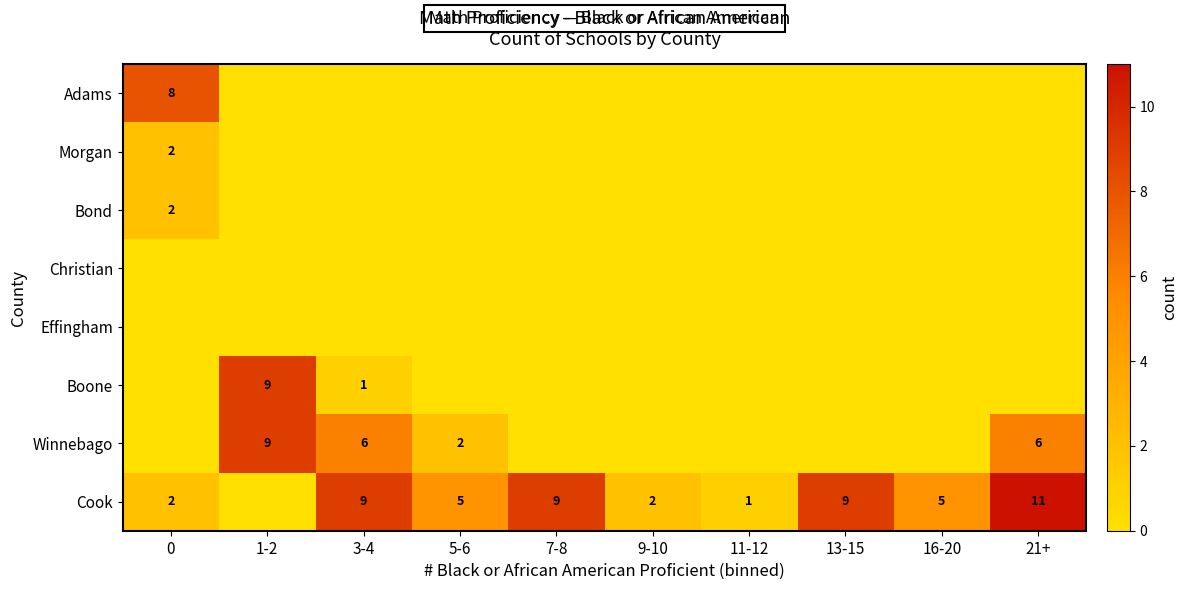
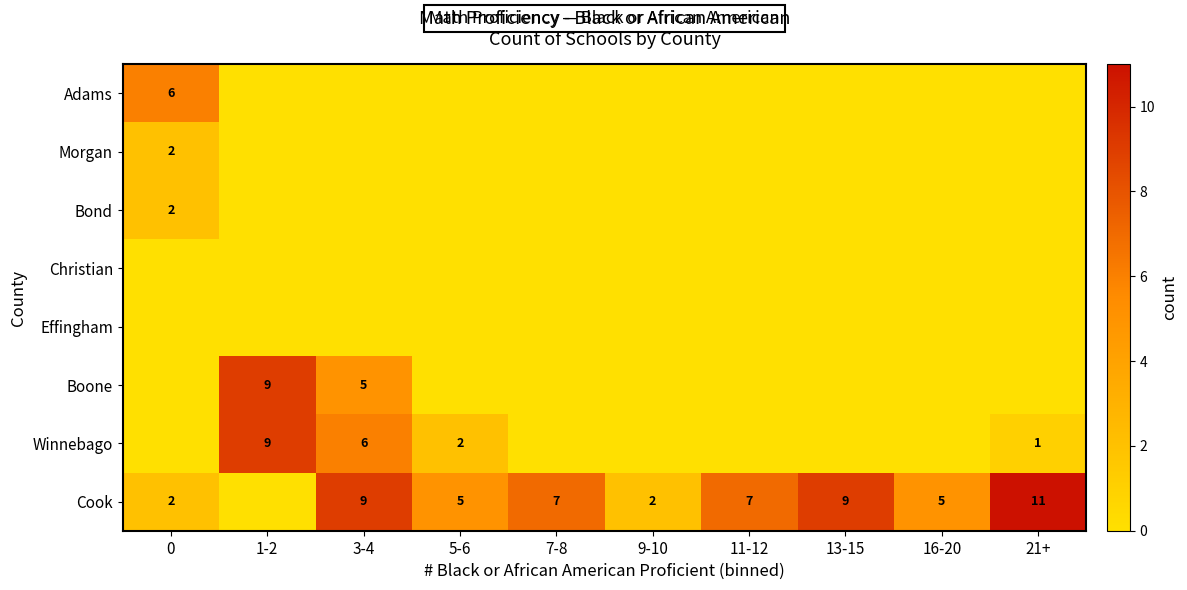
Adams, 0: 8 -> 6
Boone, 3-4: 1 -> 5
Winnebago, 21+: 6 -> 1
Cook, 7-8: 9 -> 7
Cook, 11-12: 1 -> 7
